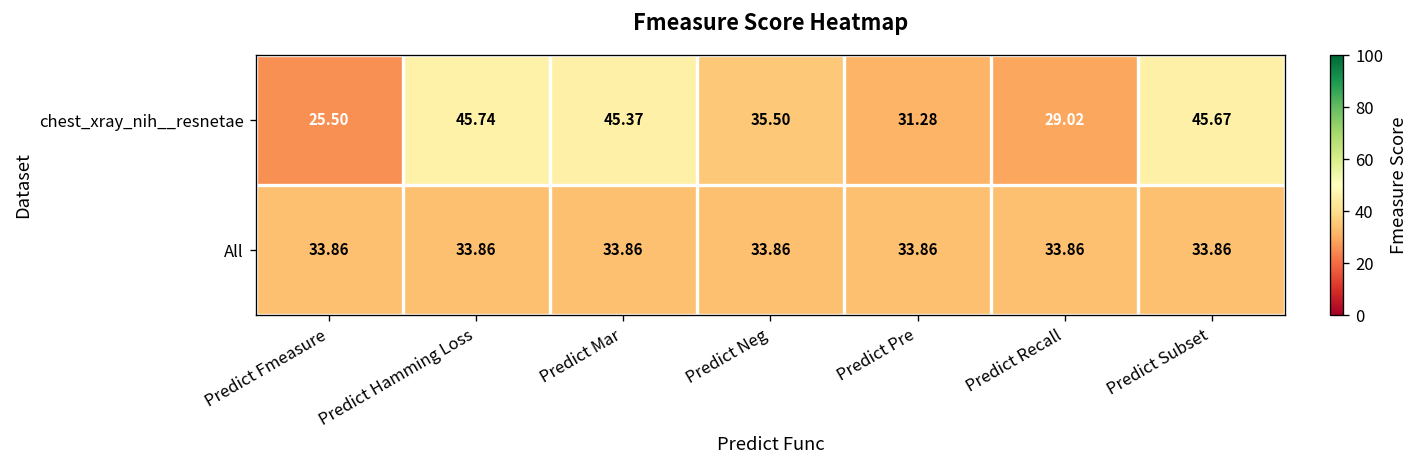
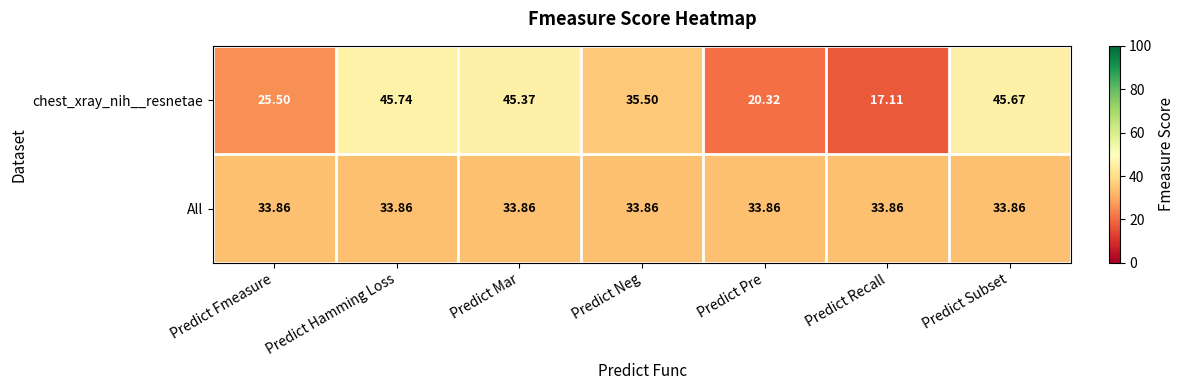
chest_xray_nih__resnetae, Predict Pre: 31.28 -> 20.32
chest_xray_nih__resnetae, Predict Recall: 29.02 -> 17.11
